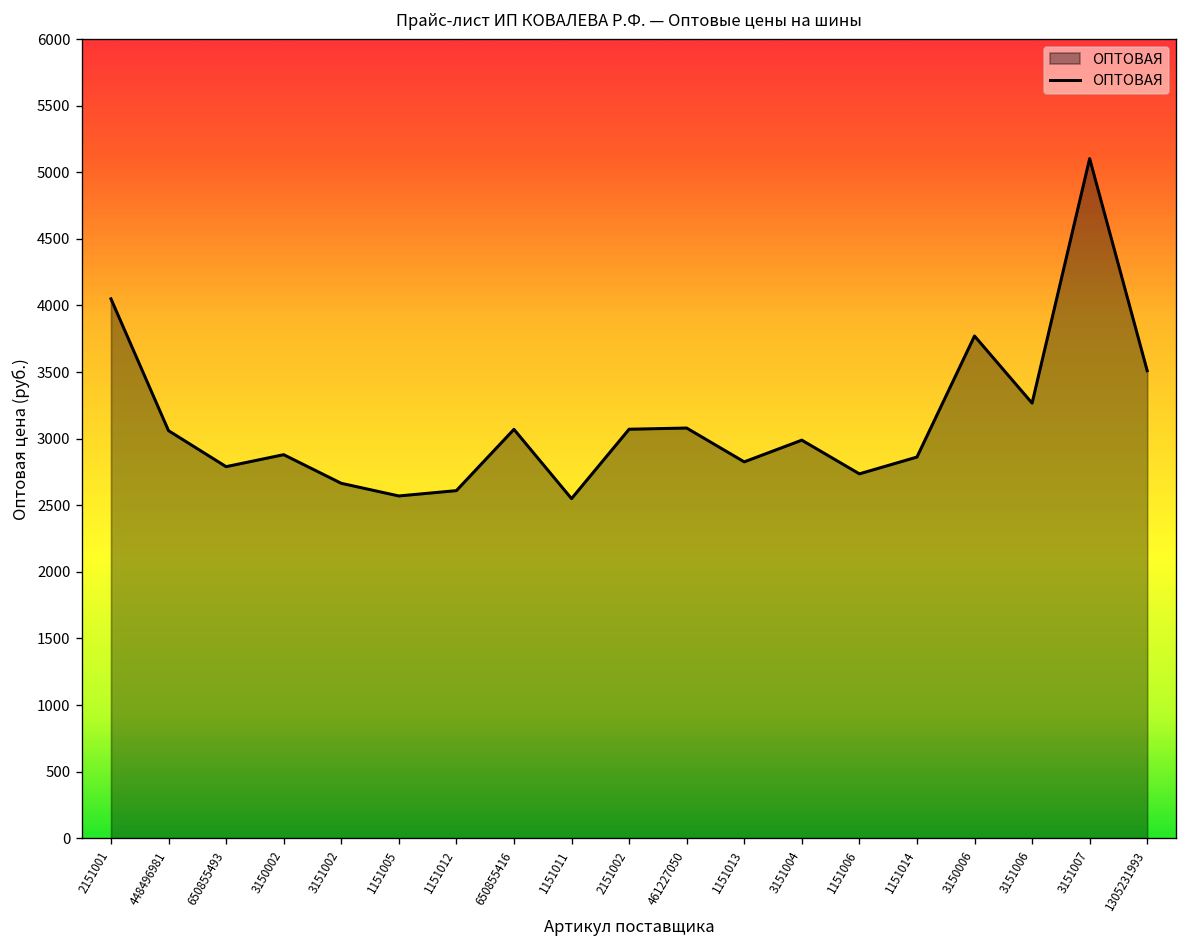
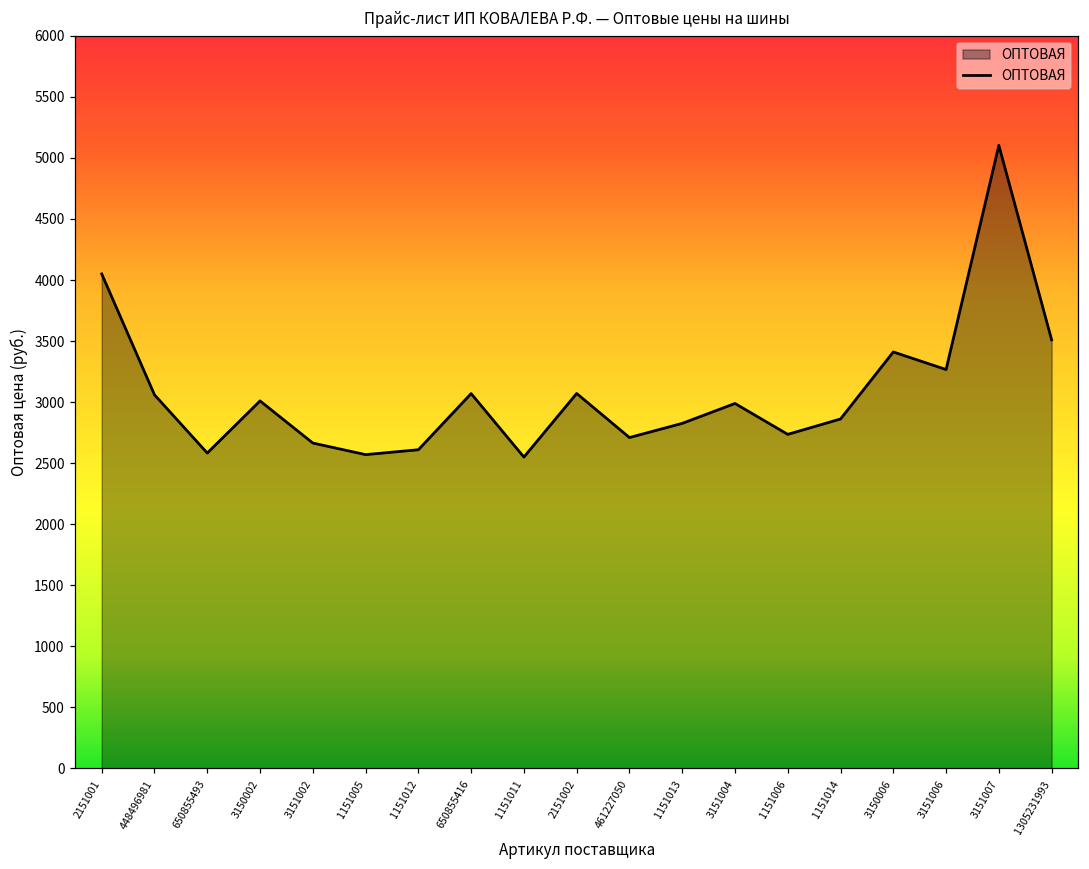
650855493: 2790 -> 2580
3150002: 2880 -> 3010
461227050: 3080 -> 2710
3150006: 3770 -> 3410
